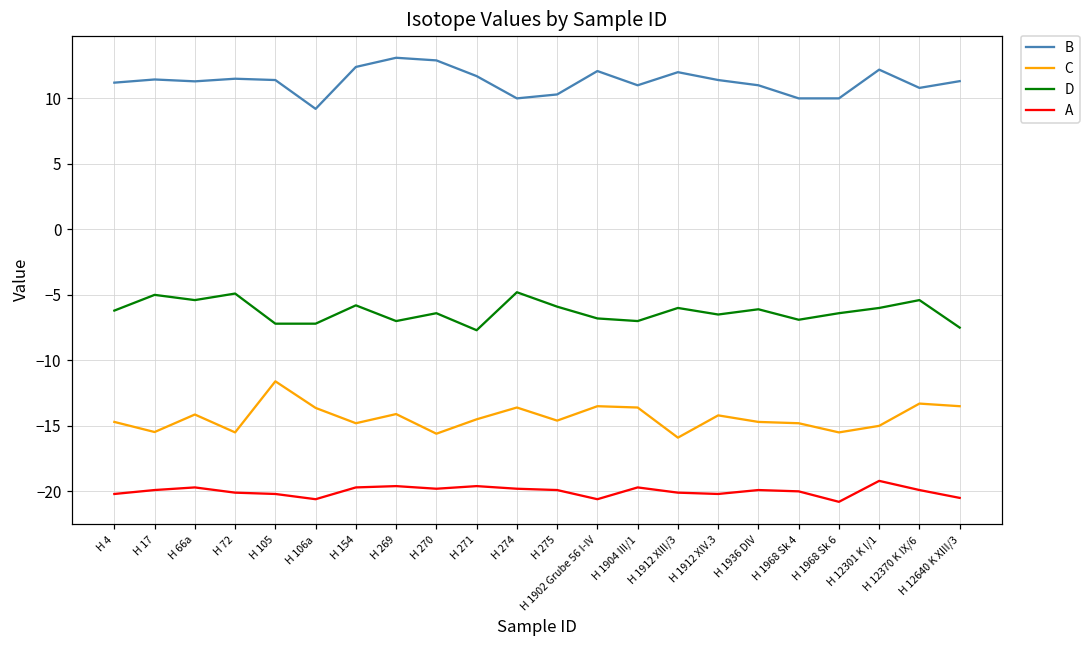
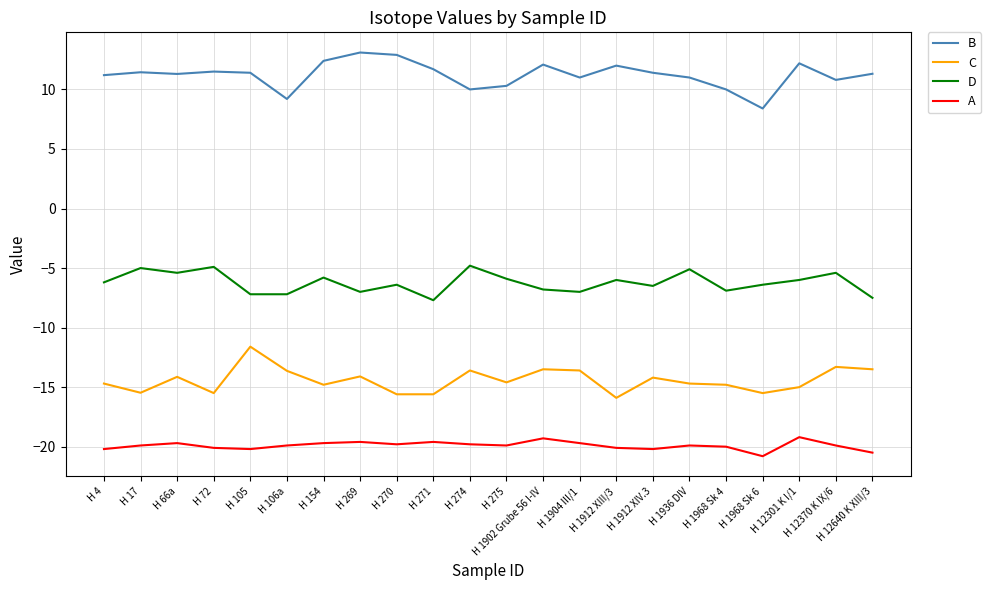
A, H 106a: -20.6 -> -19.9
C, H 271: -14.5 -> -15.6
A, H 1902 Grube 56 I-IV: -20.6 -> -19.3
D, H 1936 DIV: -6.1 -> -5.1
B, H 1968 Sk 6: 10.0 -> 8.4
